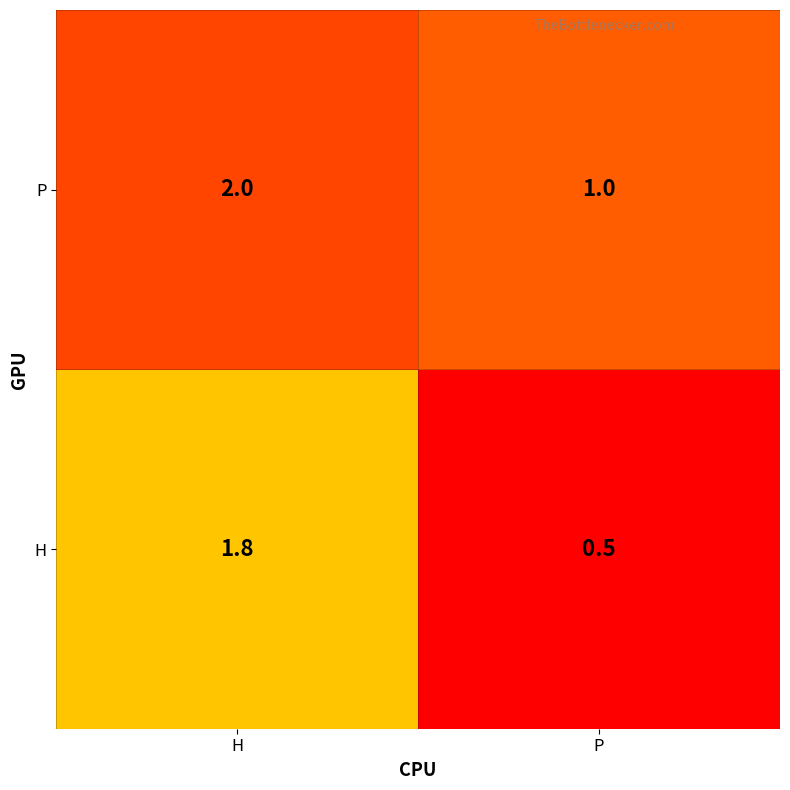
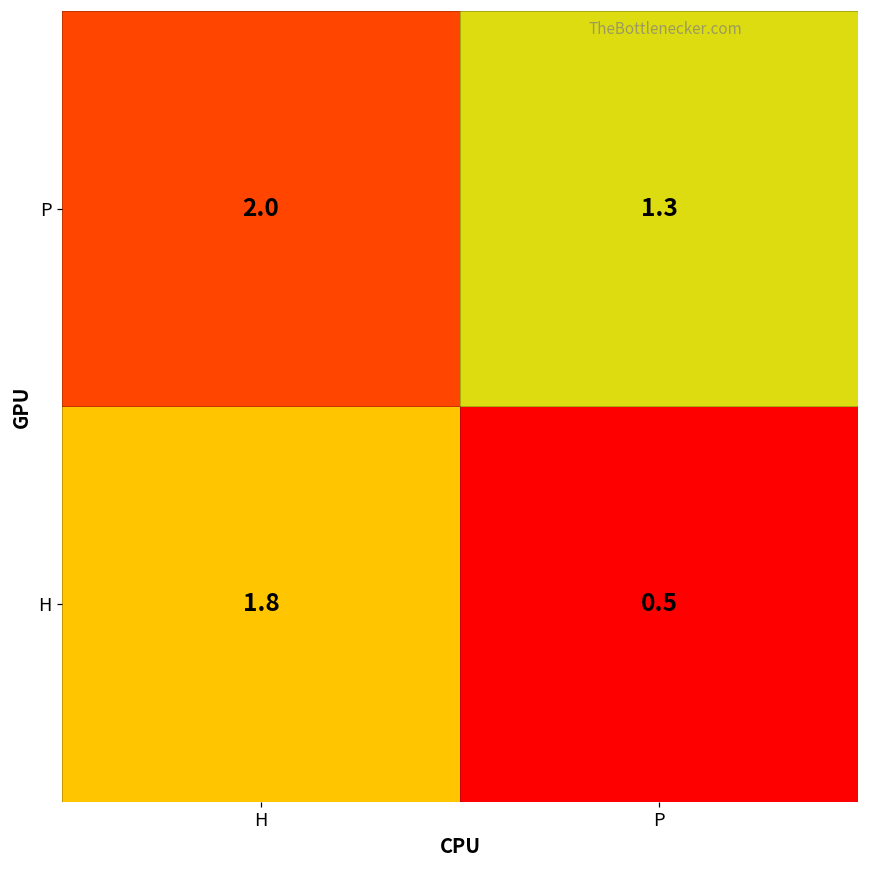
P, P: 1.0 -> 1.3
